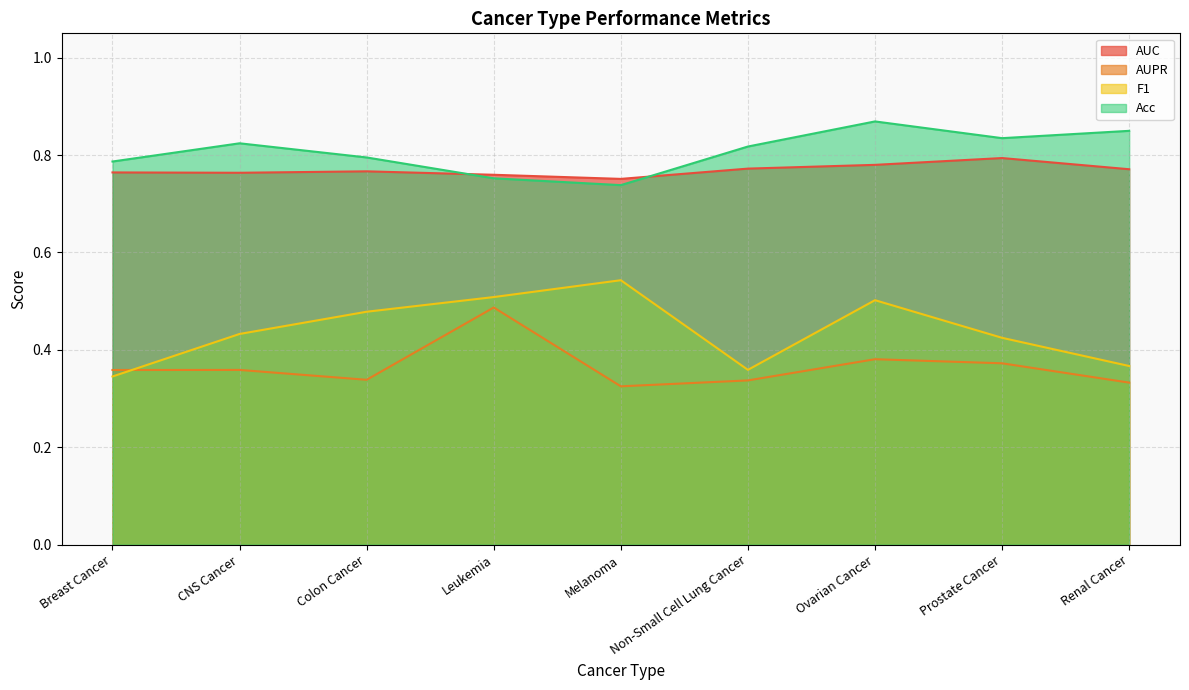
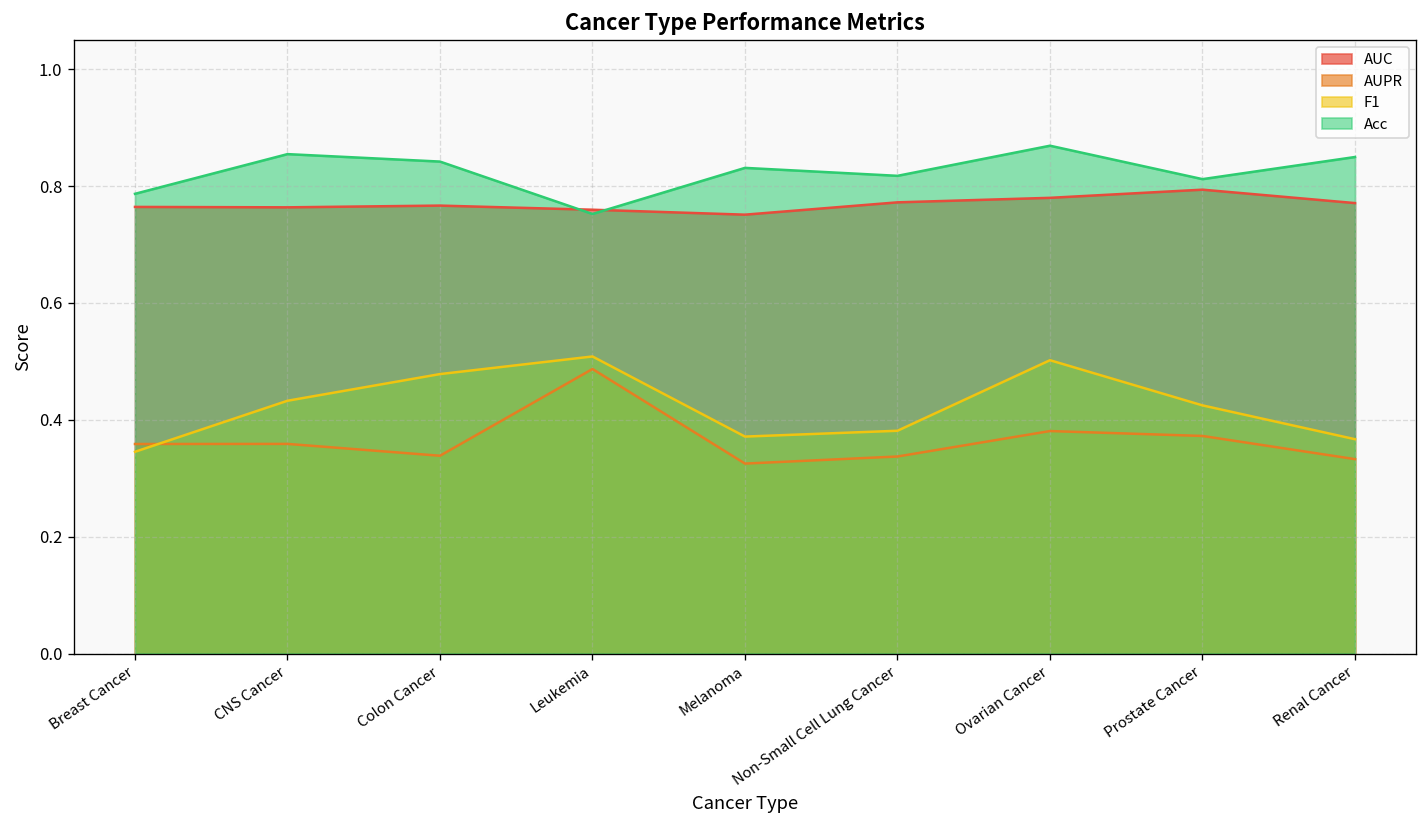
Acc, CNS Cancer: 0.82 -> 0.85
Acc, Colon Cancer: 0.80 -> 0.84
F1, Melanoma: 0.54 -> 0.37
Acc, Melanoma: 0.74 -> 0.83
F1, Non-Small Cell Lung Cancer: 0.36 -> 0.38
Acc, Prostate Cancer: 0.83 -> 0.81
